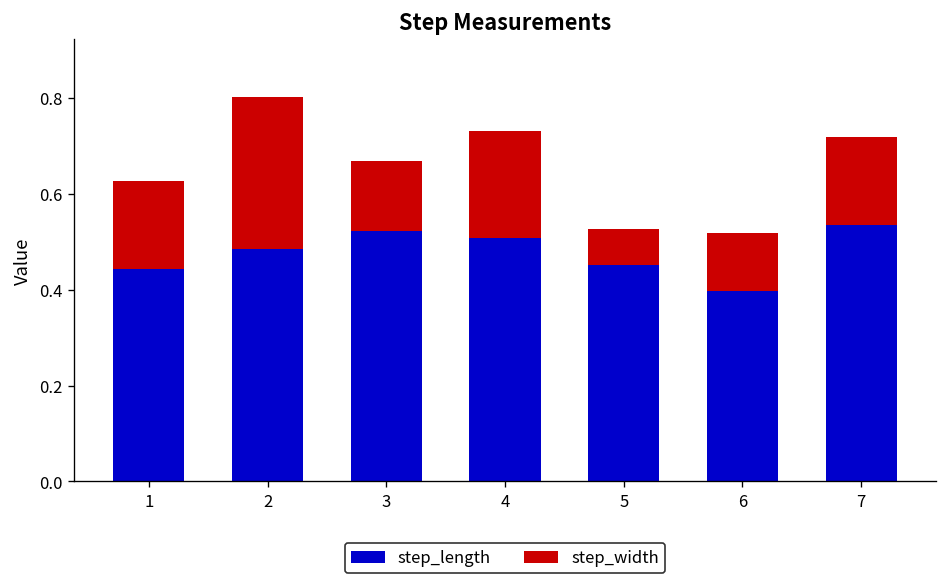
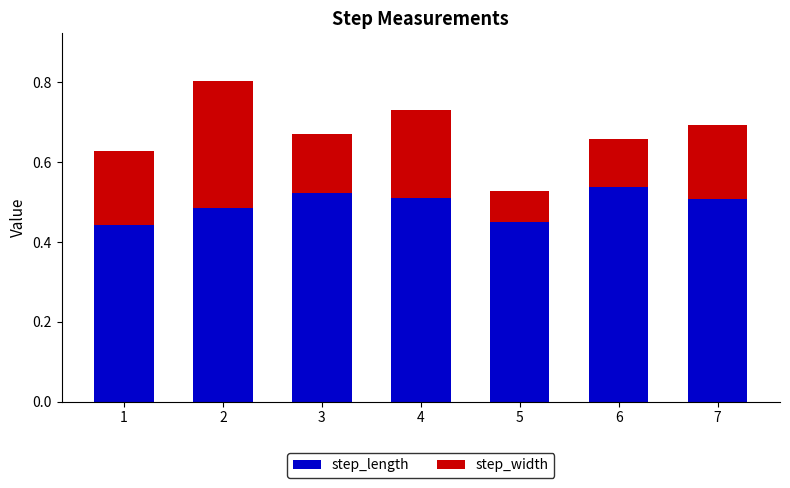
step_length, 6: 0.40 -> 0.54
step_length, 7: 0.53 -> 0.51
